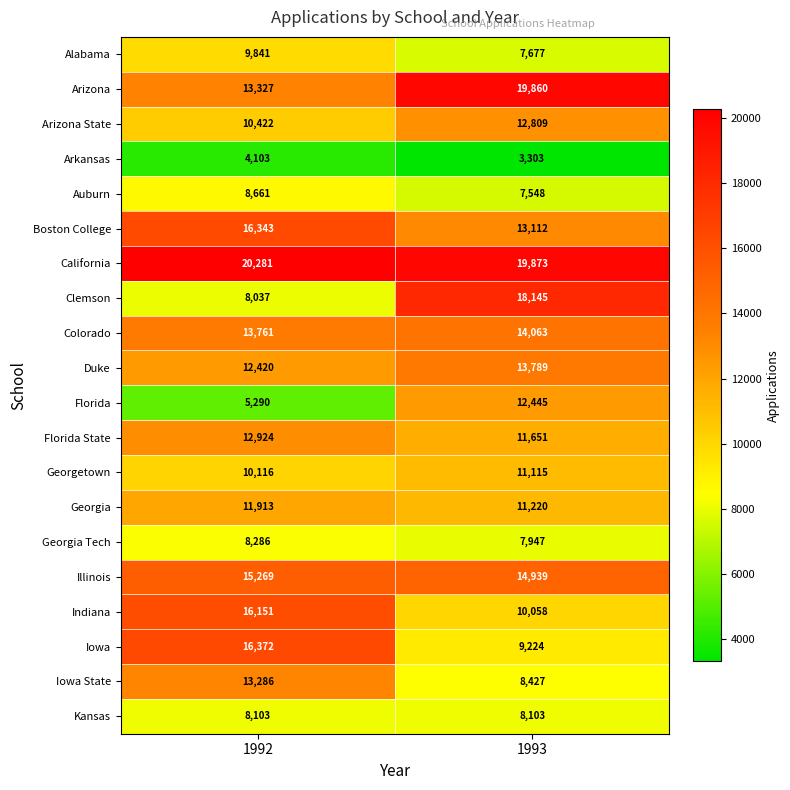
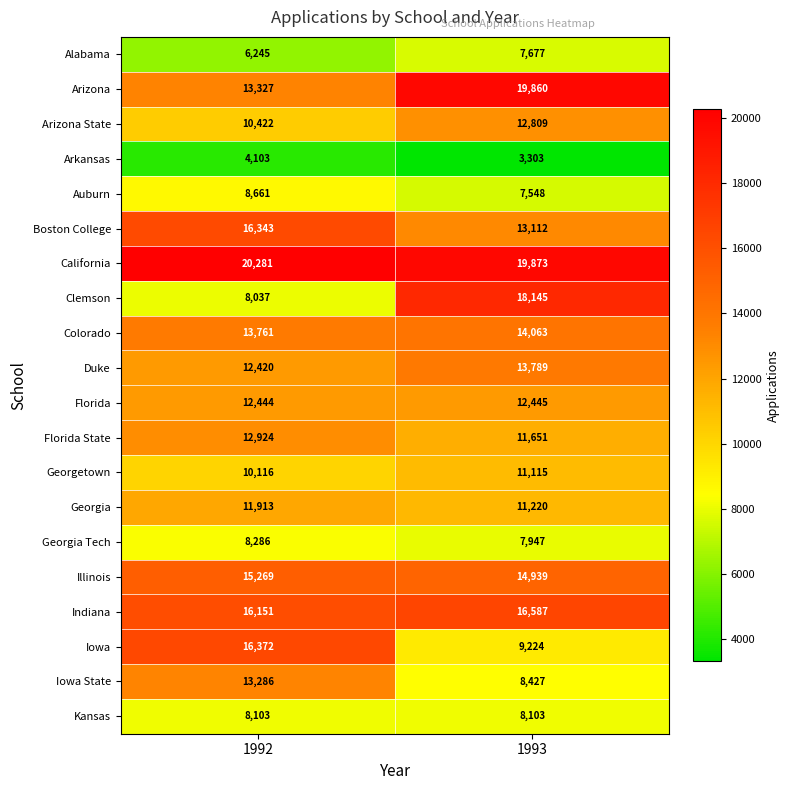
Alabama, 1992: 9,841 -> 6,245
Florida, 1992: 5,290 -> 12,444
Indiana, 1993: 10,058 -> 16,587
